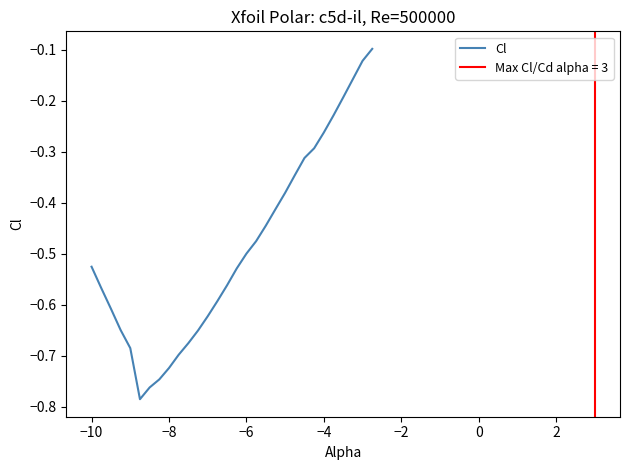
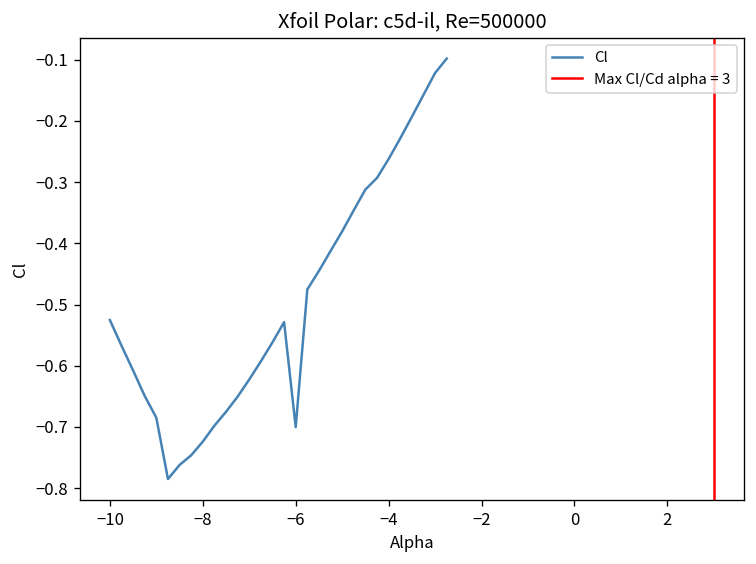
−6: -0.50 -> -0.70
